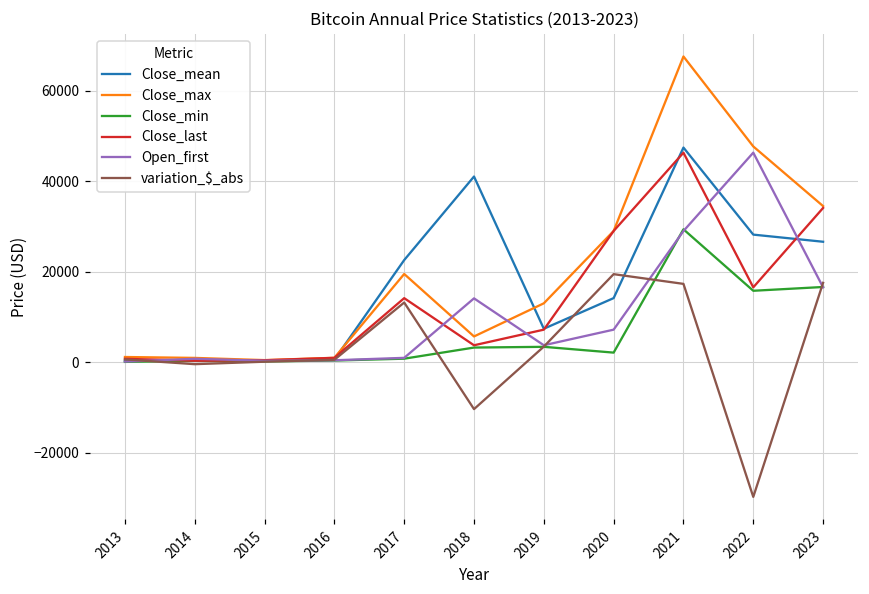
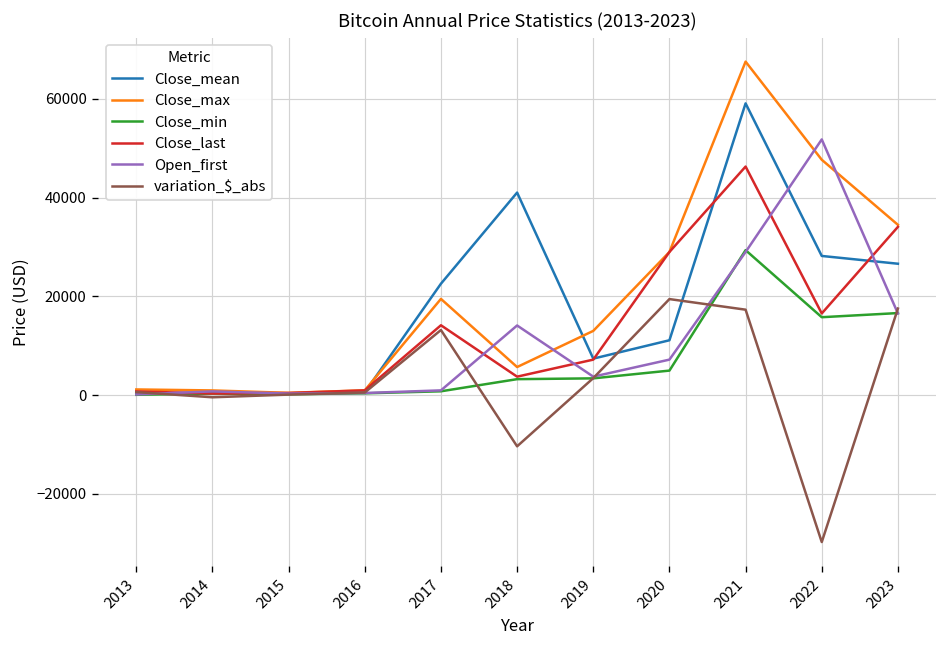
Close_mean, 2020: 14000 -> 11000
Close_min, 2020: 2000 -> 5000
Close_mean, 2021: 47000 -> 59000
Open_first, 2022: 46000 -> 52000
